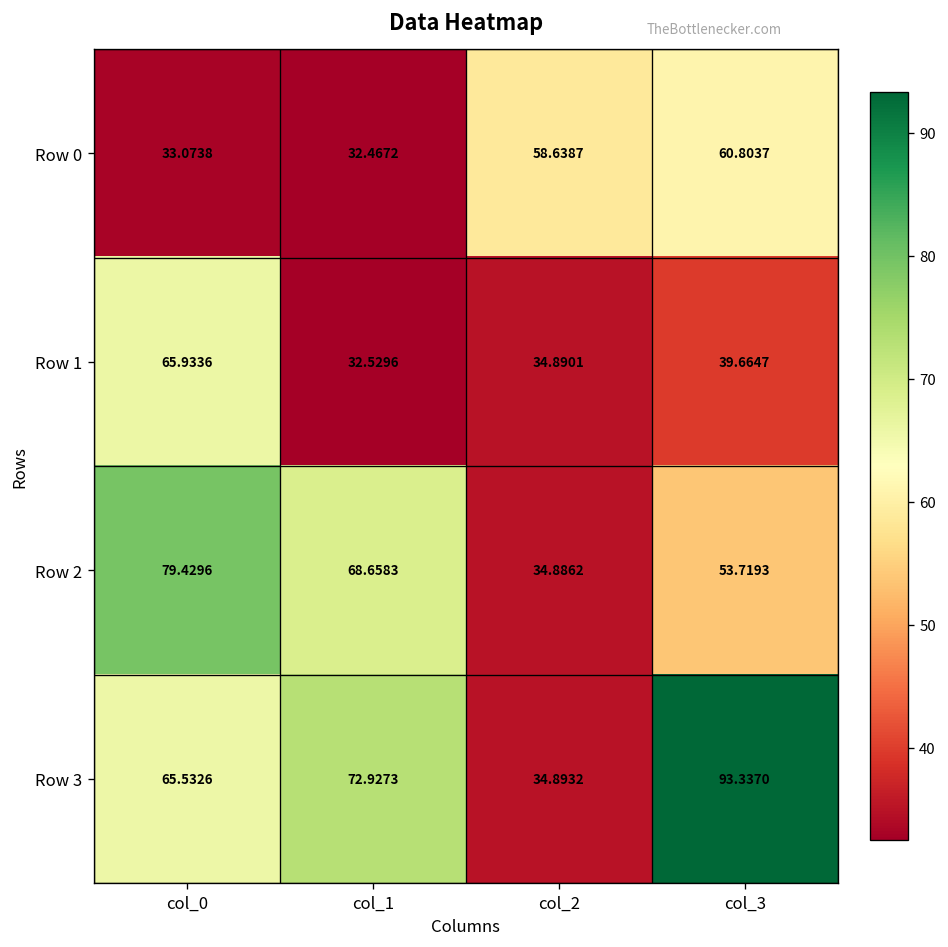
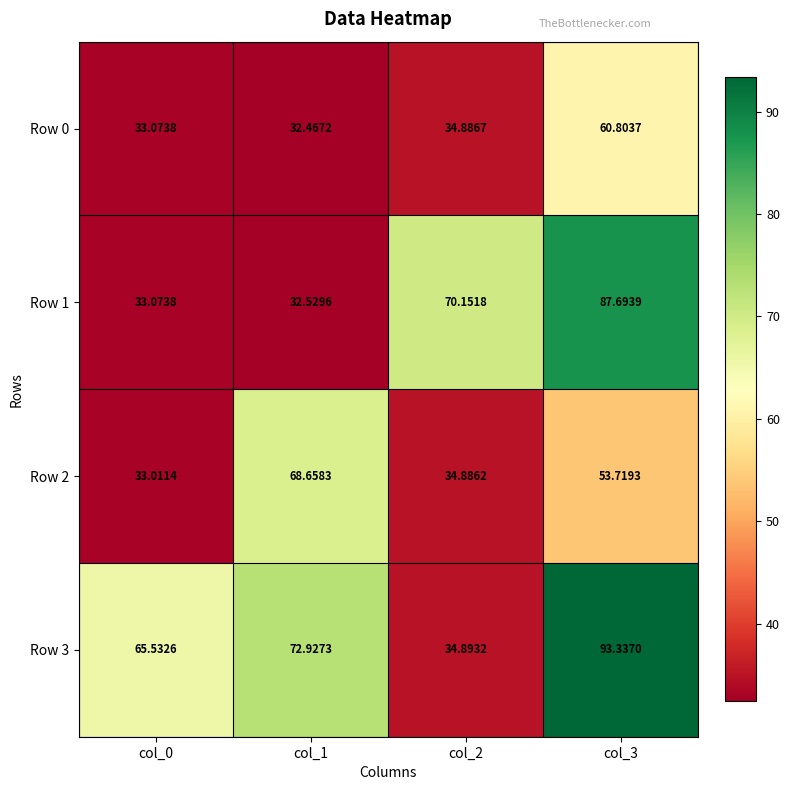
Row 0, col_2: 58.6387 -> 34.8867
Row 1, col_0: 65.9336 -> 33.0738
Row 1, col_2: 34.8901 -> 70.1518
Row 1, col_3: 39.6647 -> 87.6939
Row 2, col_0: 79.4296 -> 33.0114
